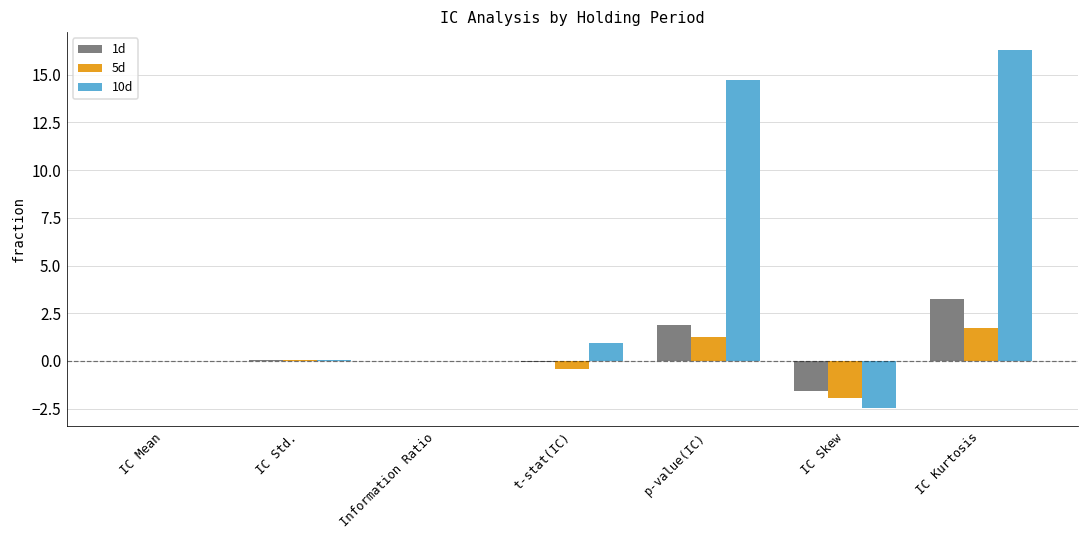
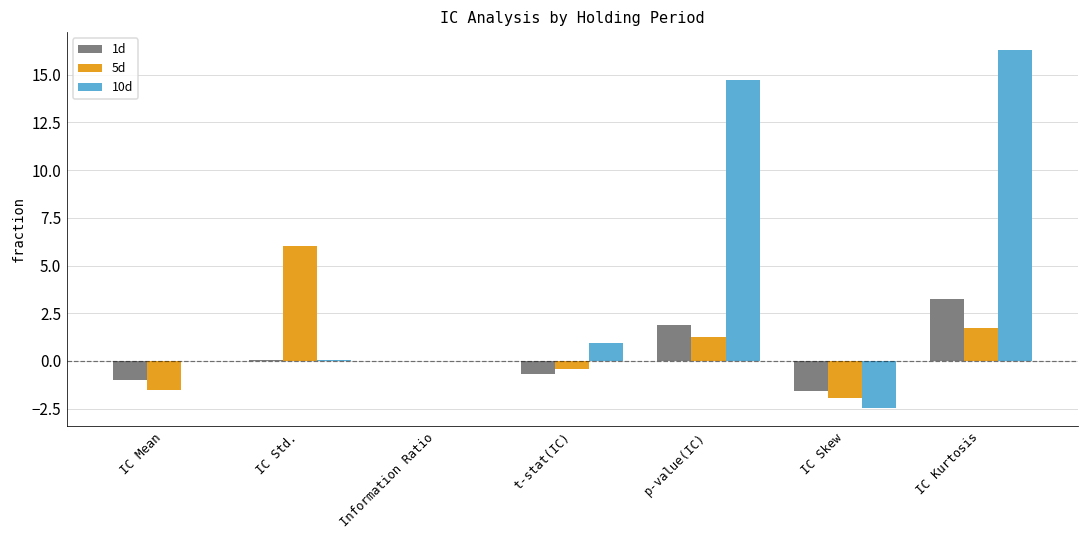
1d, IC Mean: 0 -> -1
5d, IC Mean: 0.0 -> -1.6
5d, IC Std.: 0.1 -> 6.0
1d, t-stat(IC): -0.1 -> -0.7
